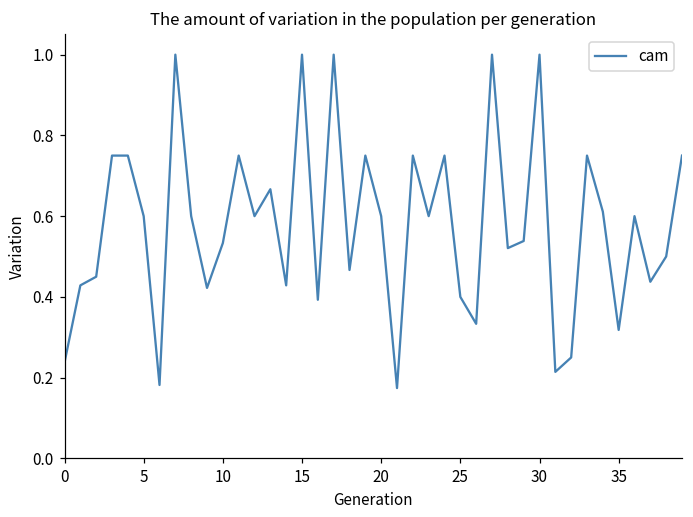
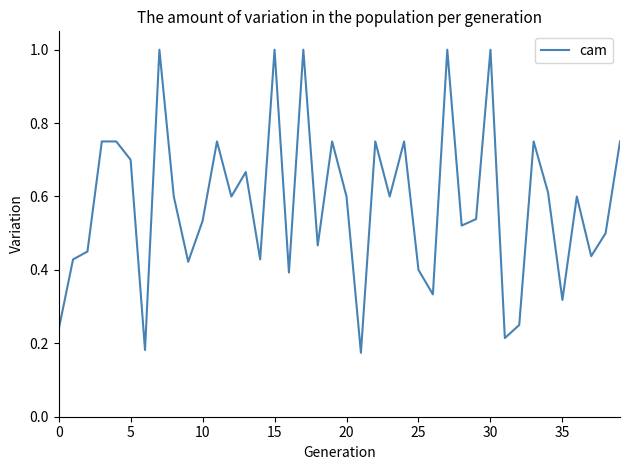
5: 0.6 -> 0.7
